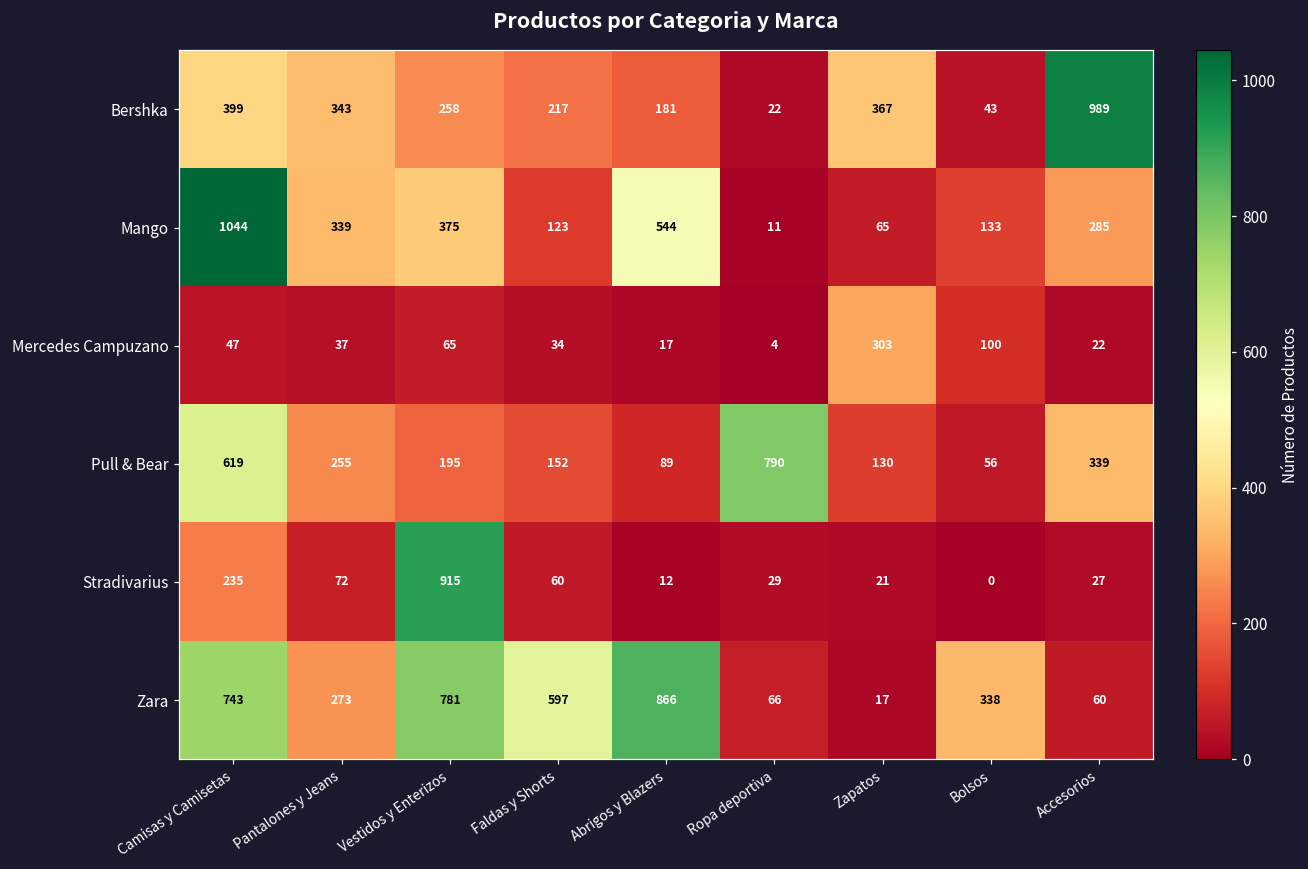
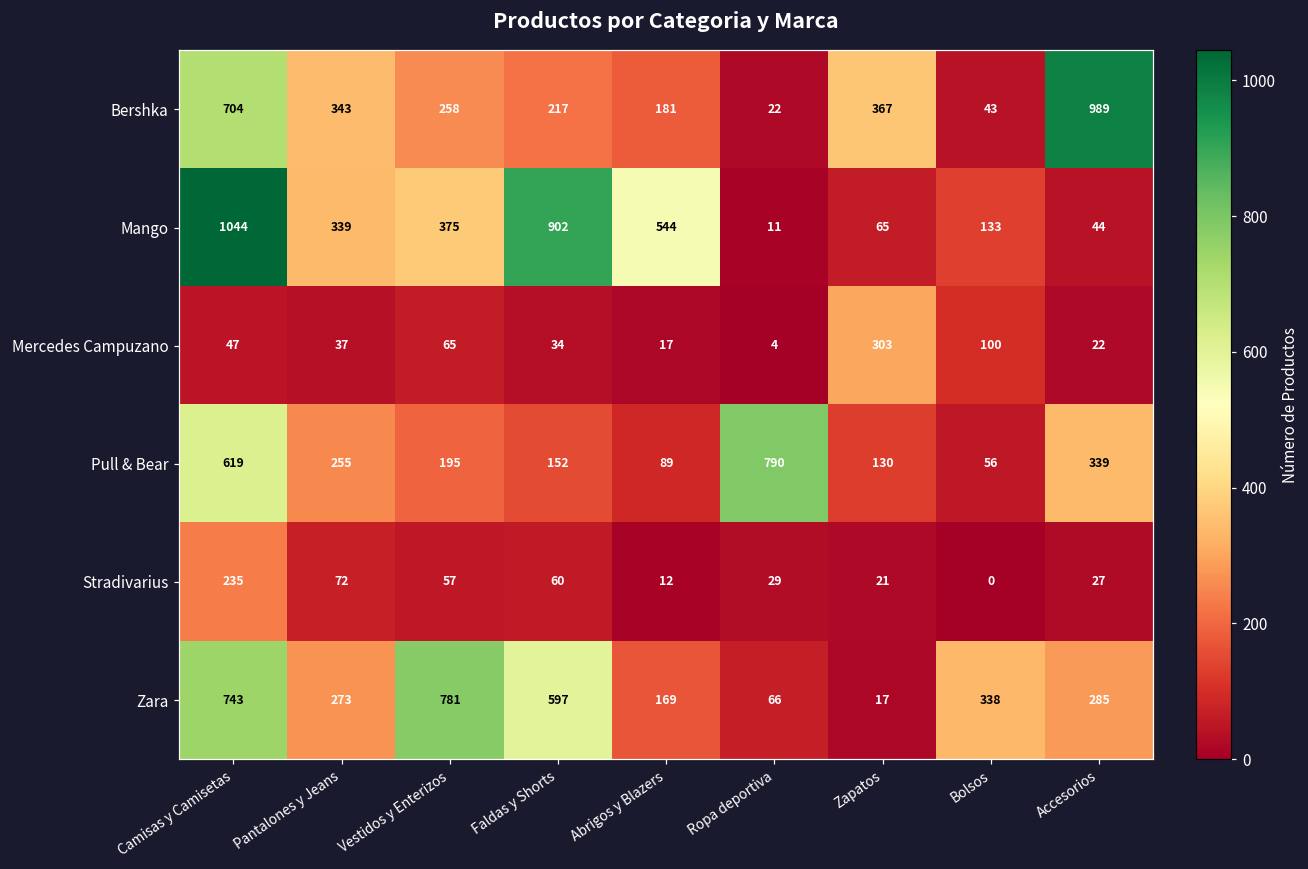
Bershka, Camisas y Camisetas: 399 -> 704
Mango, Faldas y Shorts: 123 -> 902
Mango, Accesorios: 285 -> 44
Stradivarius, Vestidos y Enterizos: 915 -> 57
Zara, Abrigos y Blazers: 866 -> 169
Zara, Accesorios: 60 -> 285
